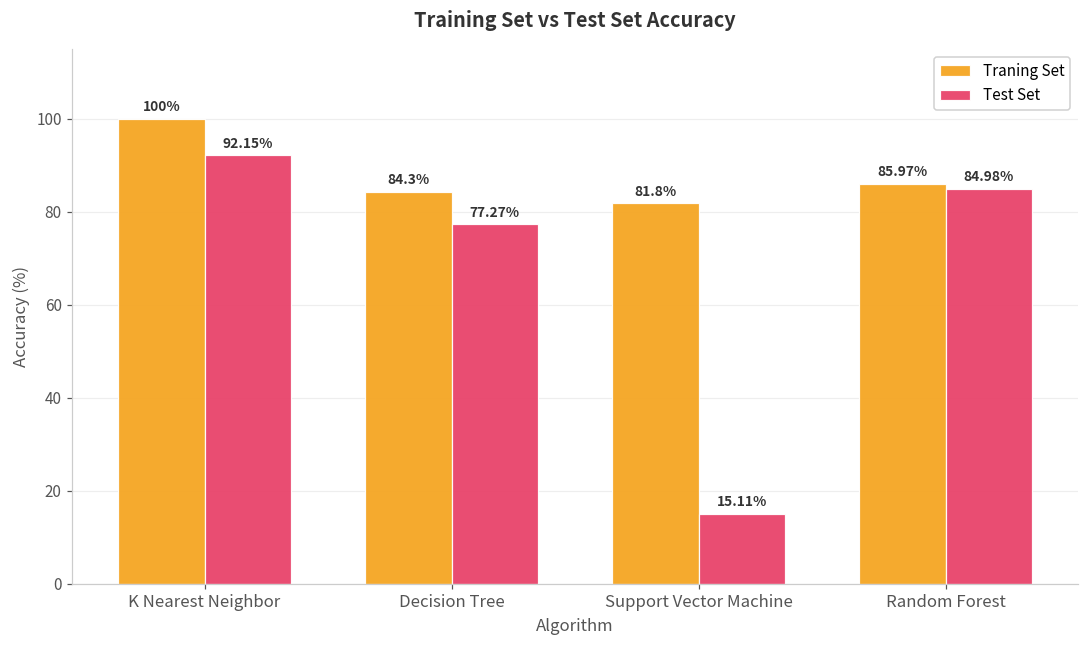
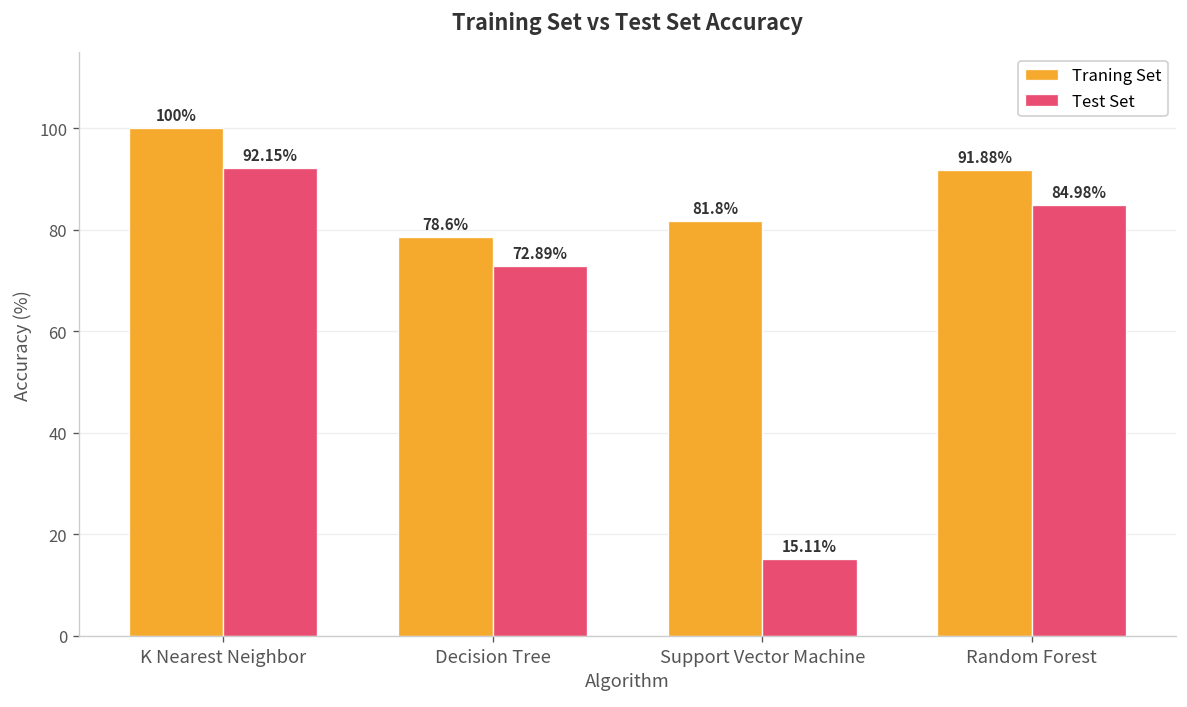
Traning Set, Decision Tree: 84.3% -> 78.6%
Test Set, Decision Tree: 77.27% -> 72.89%
Traning Set, Random Forest: 85.97% -> 91.88%
